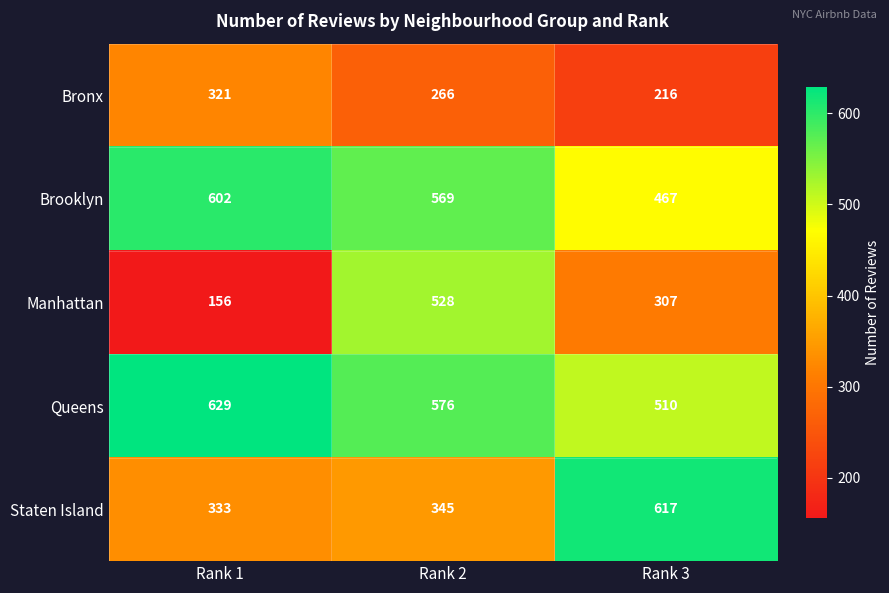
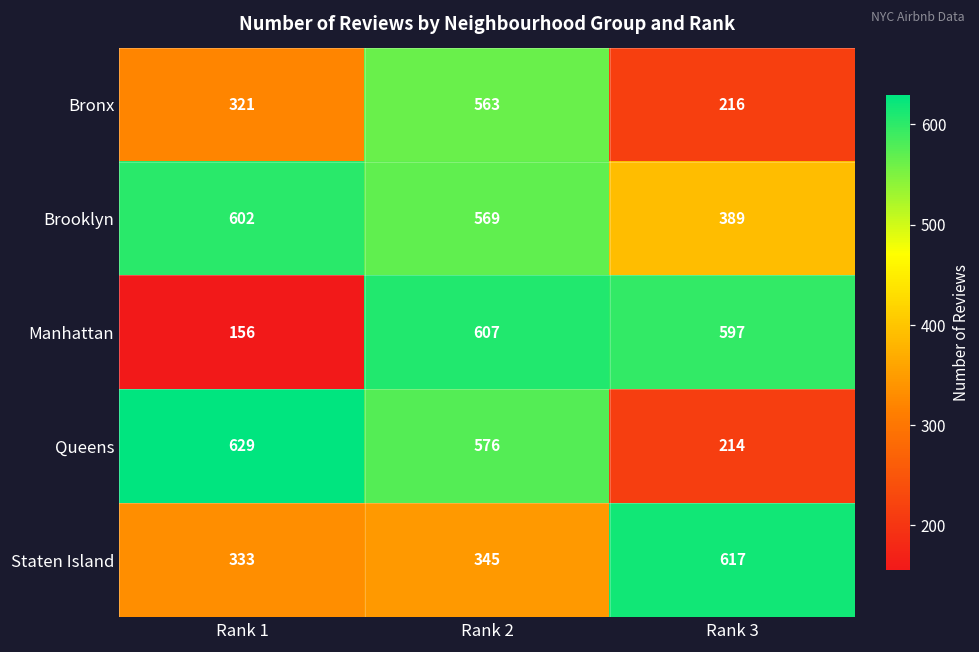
Bronx, Rank 2: 266 -> 563
Brooklyn, Rank 3: 467 -> 389
Manhattan, Rank 2: 528 -> 607
Manhattan, Rank 3: 307 -> 597
Queens, Rank 3: 510 -> 214
